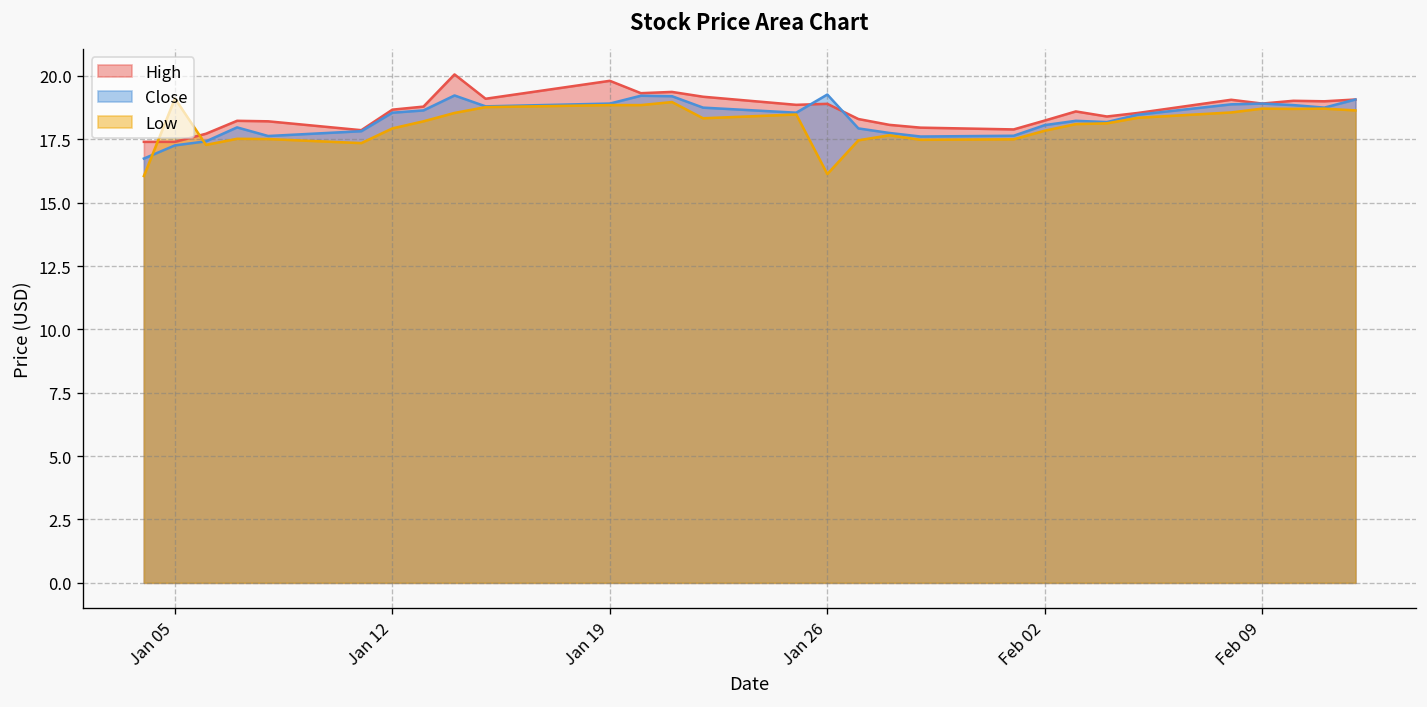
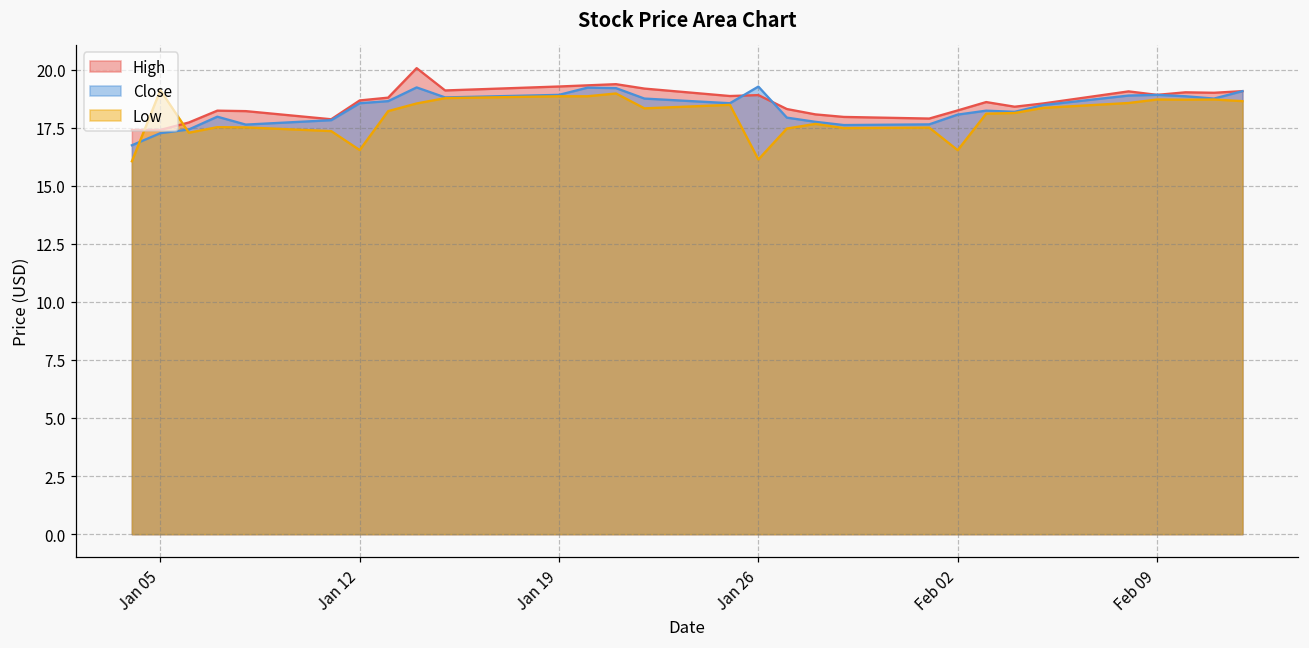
Low, Jan 12: 17.9 -> 16.5
High, Jan 19: 19.8 -> 19.3
Low, Feb 02: 17.8 -> 16.5
